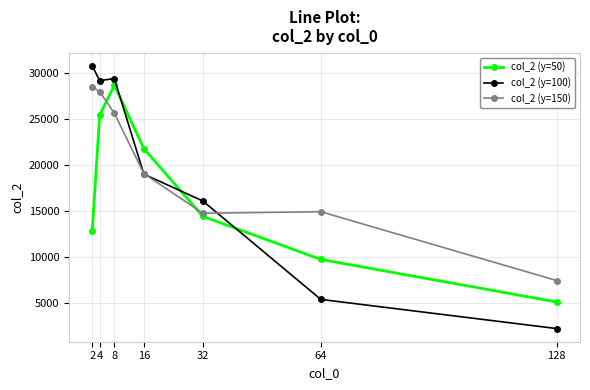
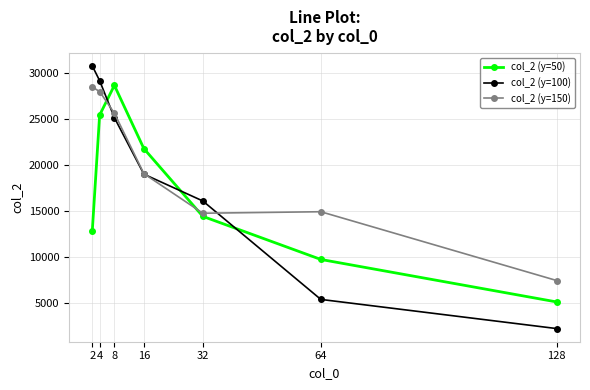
col_2 (y=100), 8: 29000 -> 25000
